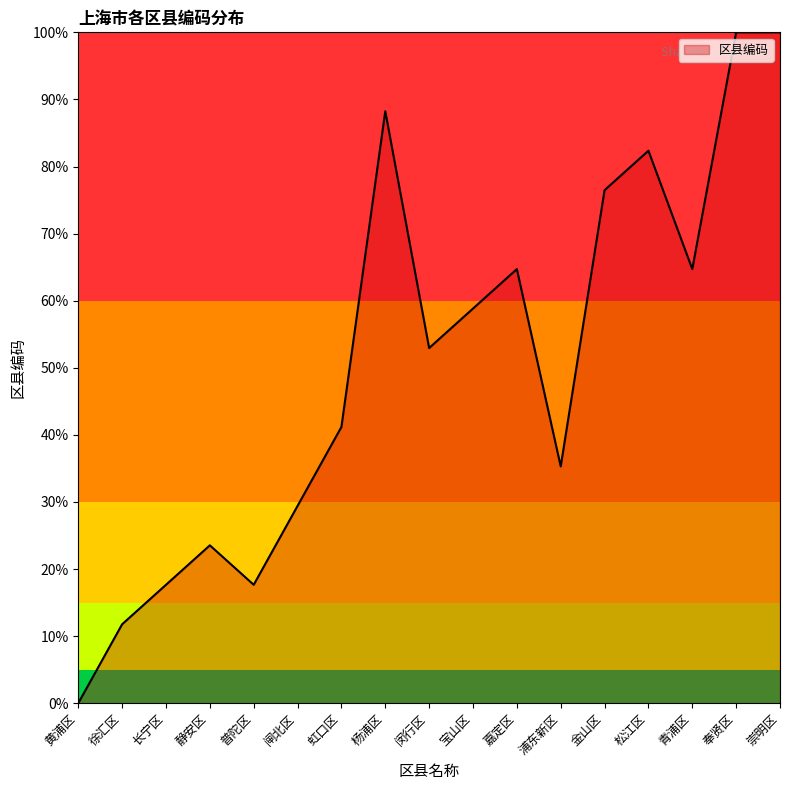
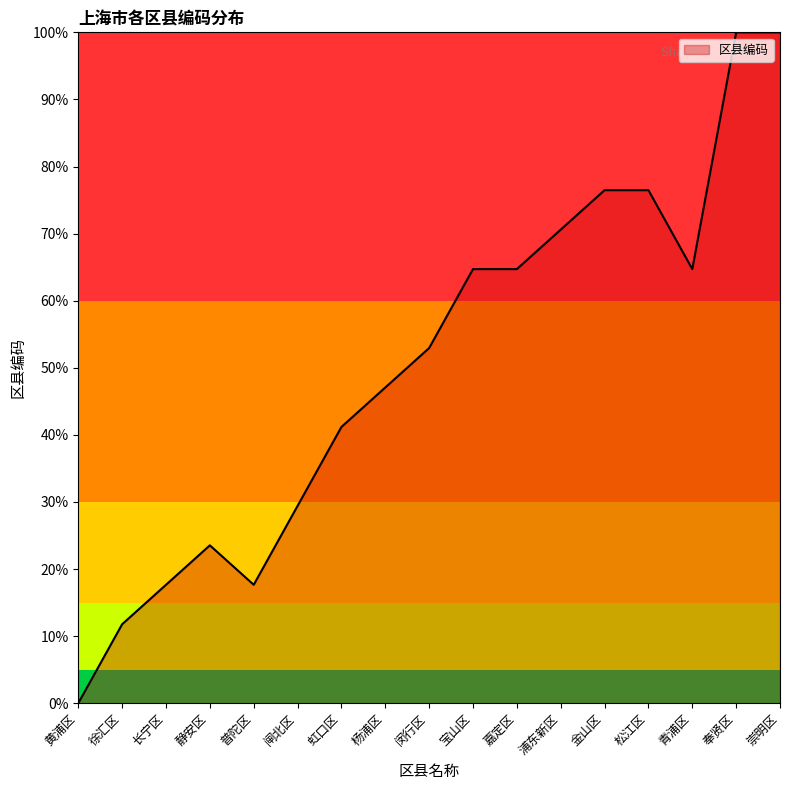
杨浦区: 88% -> 47%
宝山区: 59% -> 65%
浦东新区: 35% -> 71%
松江区: 82% -> 76%
